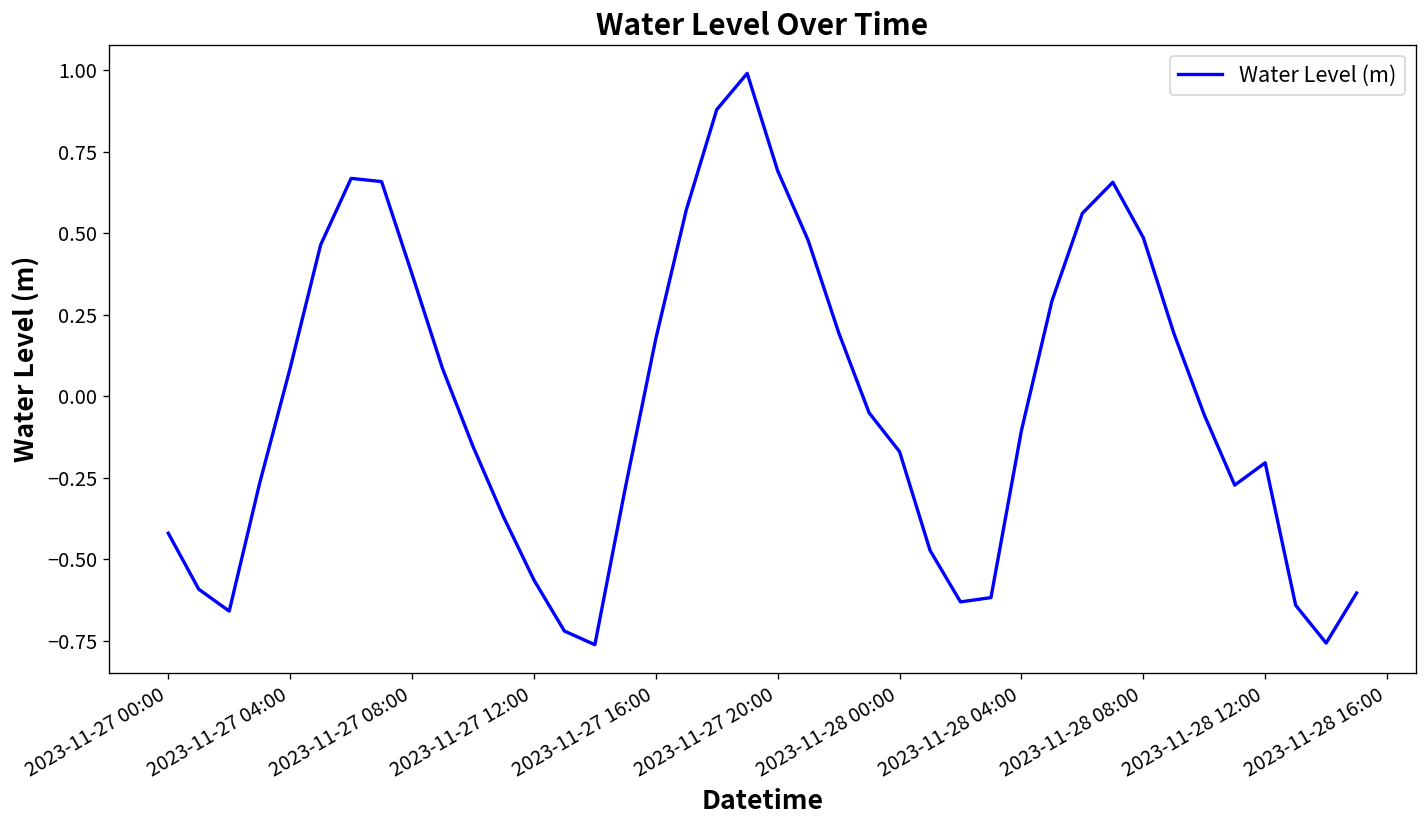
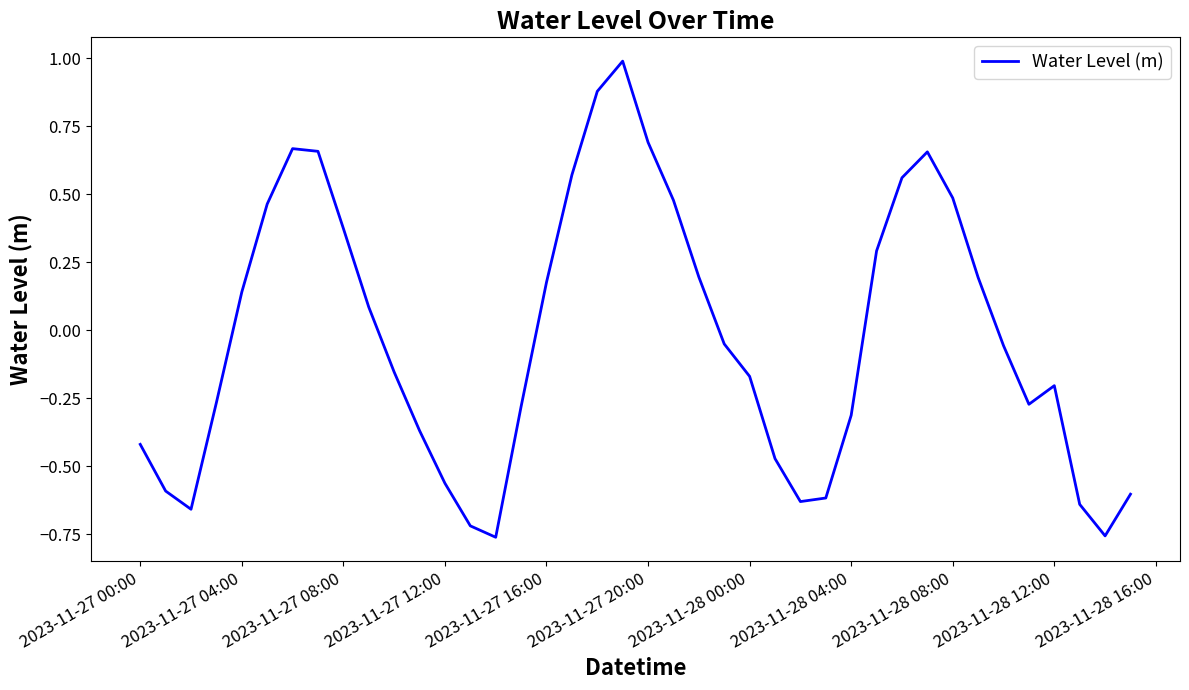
2023-11-27 04:00: 0.09 -> 0.14
2023-11-28 04:00: -0.11 -> -0.31
